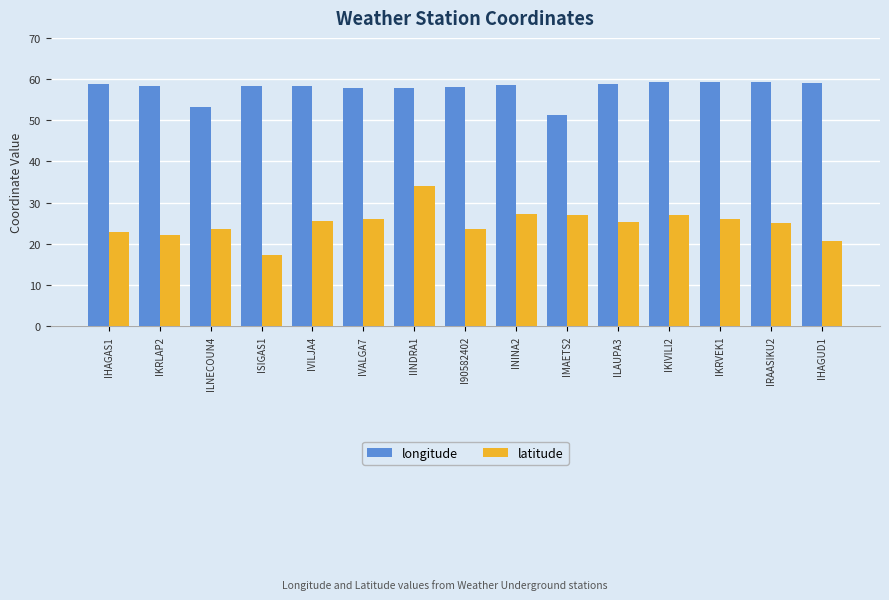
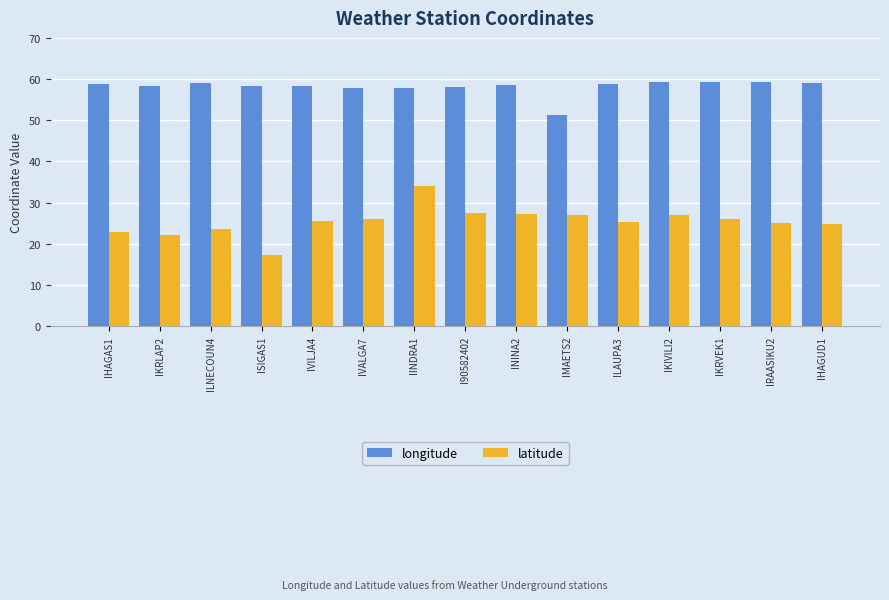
longitude, ILNECOUN4: 53 -> 59
latitude, I90582402: 24 -> 28
latitude, IHAGUD1: 21 -> 25
